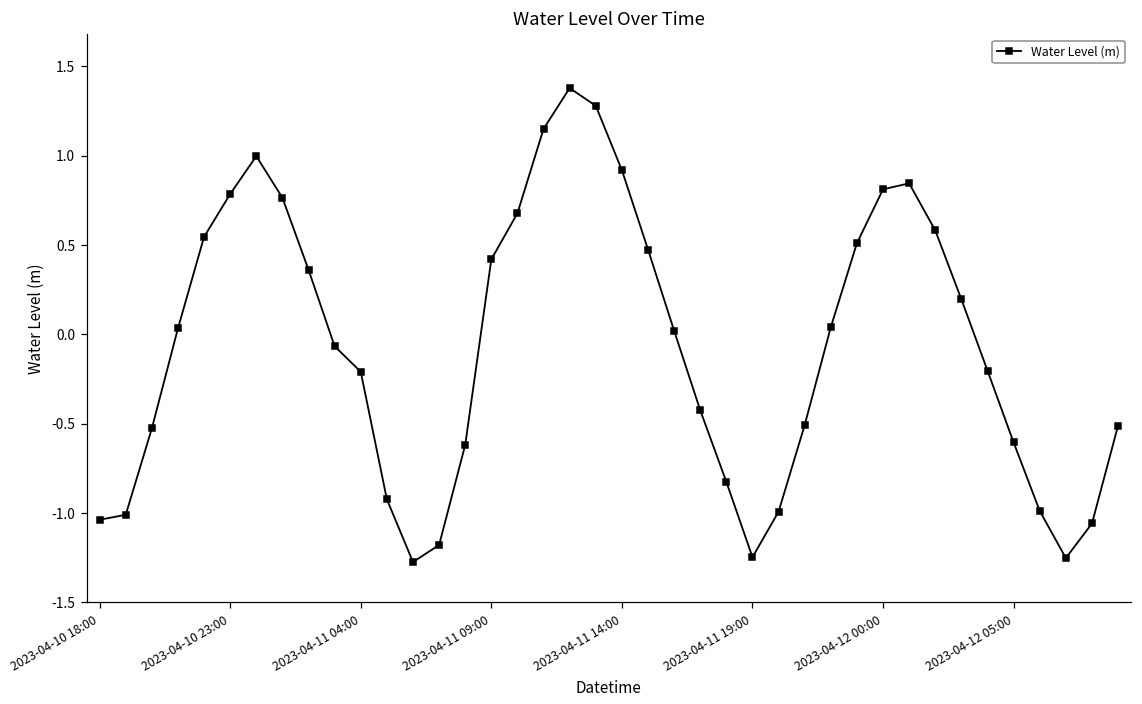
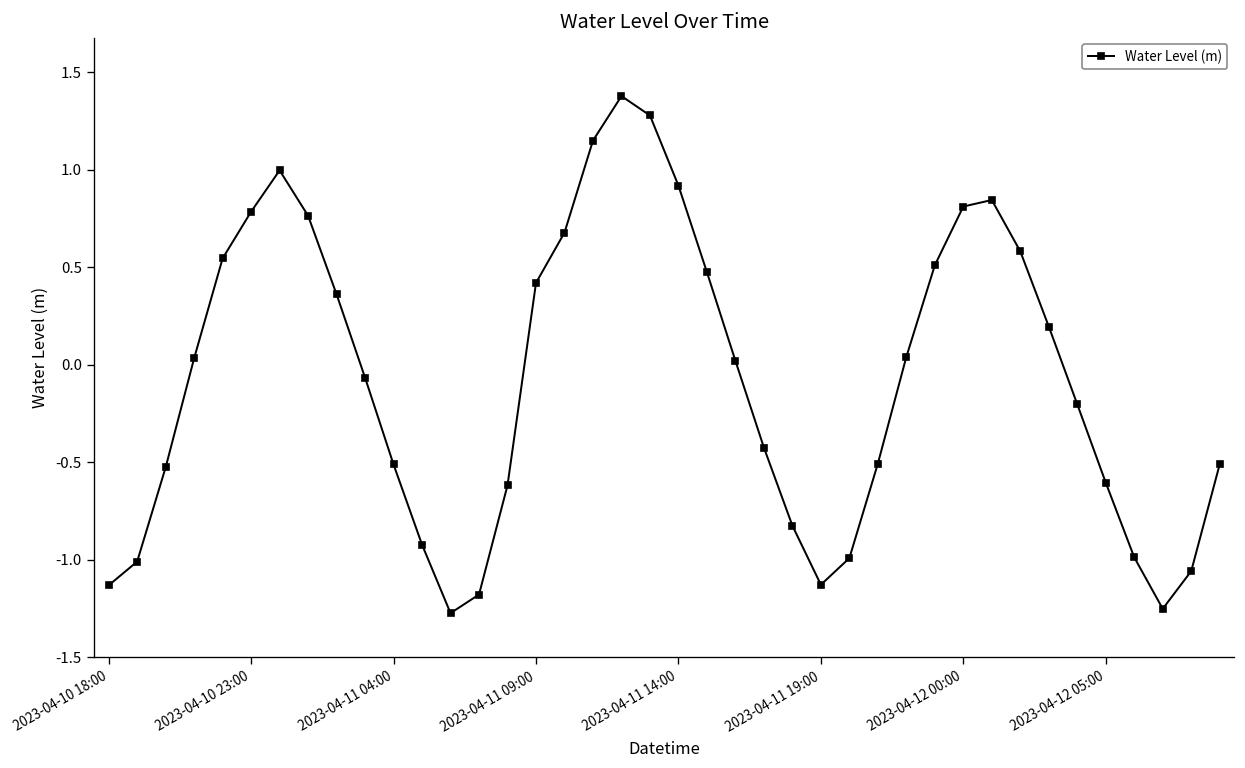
2023-04-10 18:00: -1.04 -> -1.13
2023-04-11 04:00: -0.21 -> -0.51
2023-04-11 19:00: -1.25 -> -1.13
